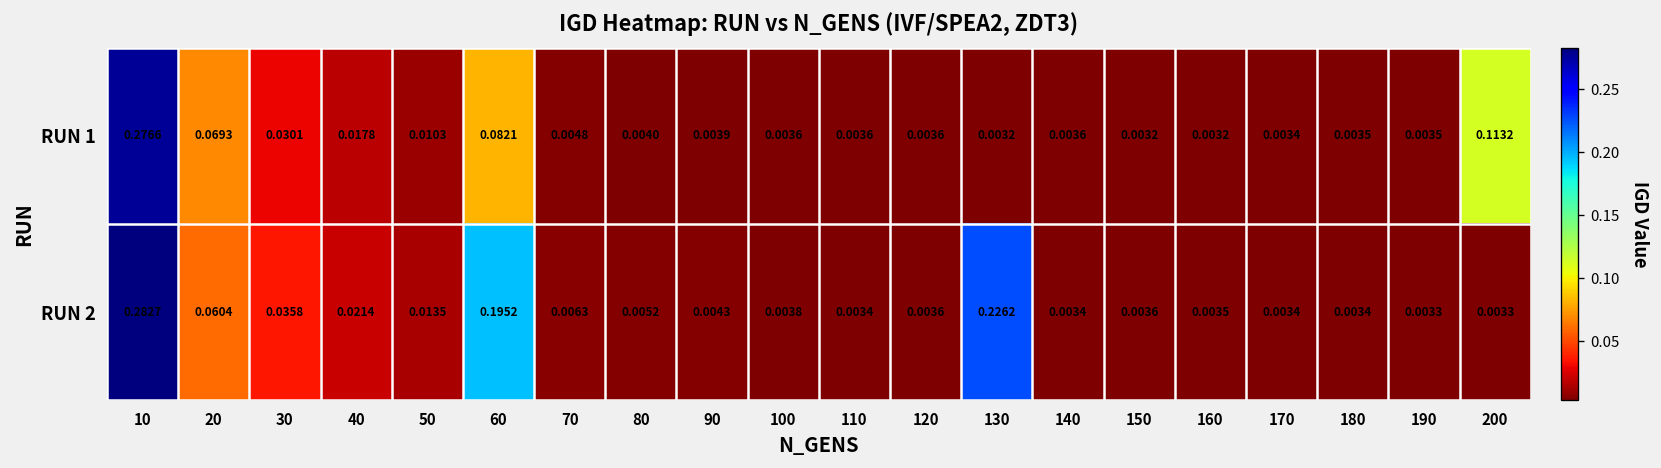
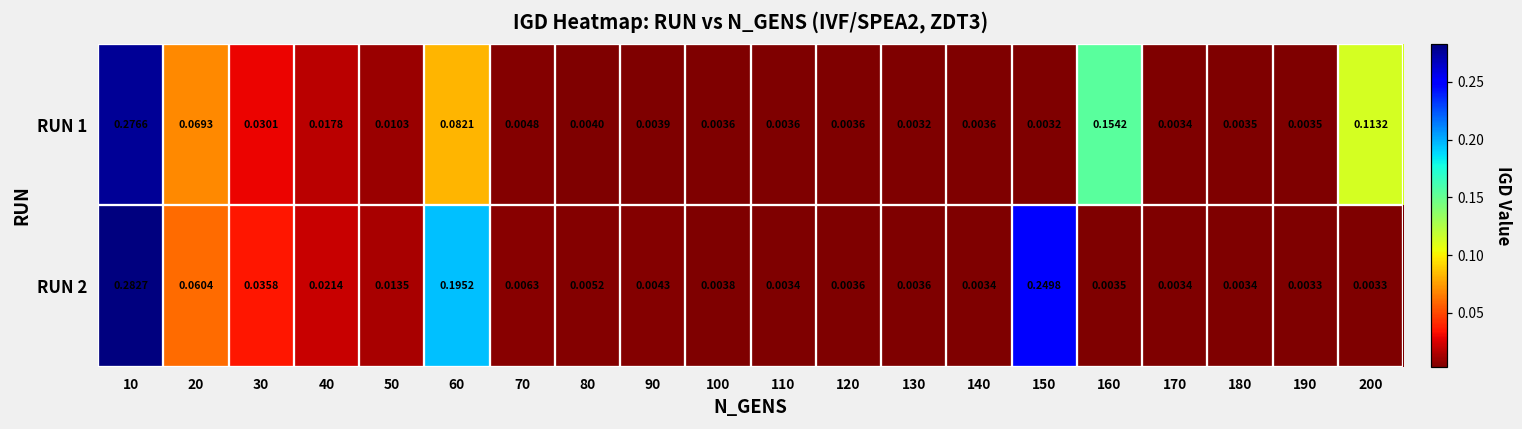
RUN 1, 160: 0.0032 -> 0.1542
RUN 2, 130: 0.2262 -> 0.0036
RUN 2, 150: 0.0036 -> 0.2498
